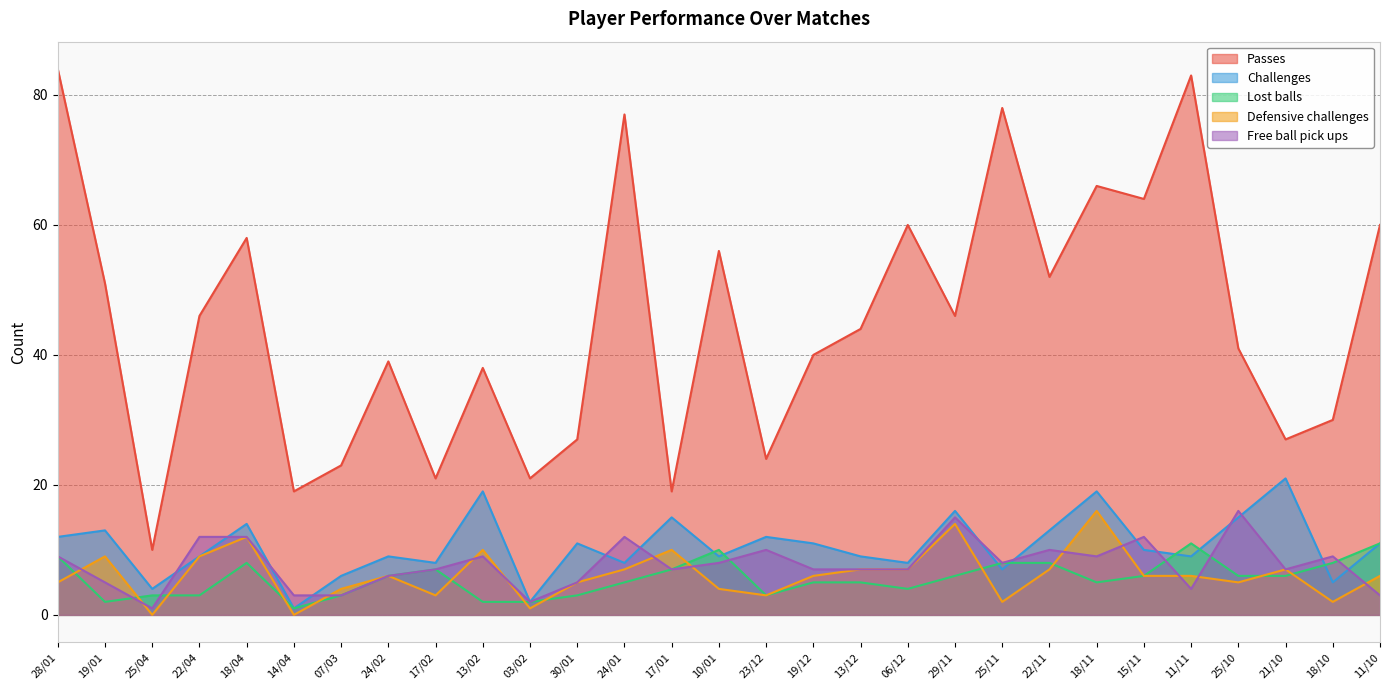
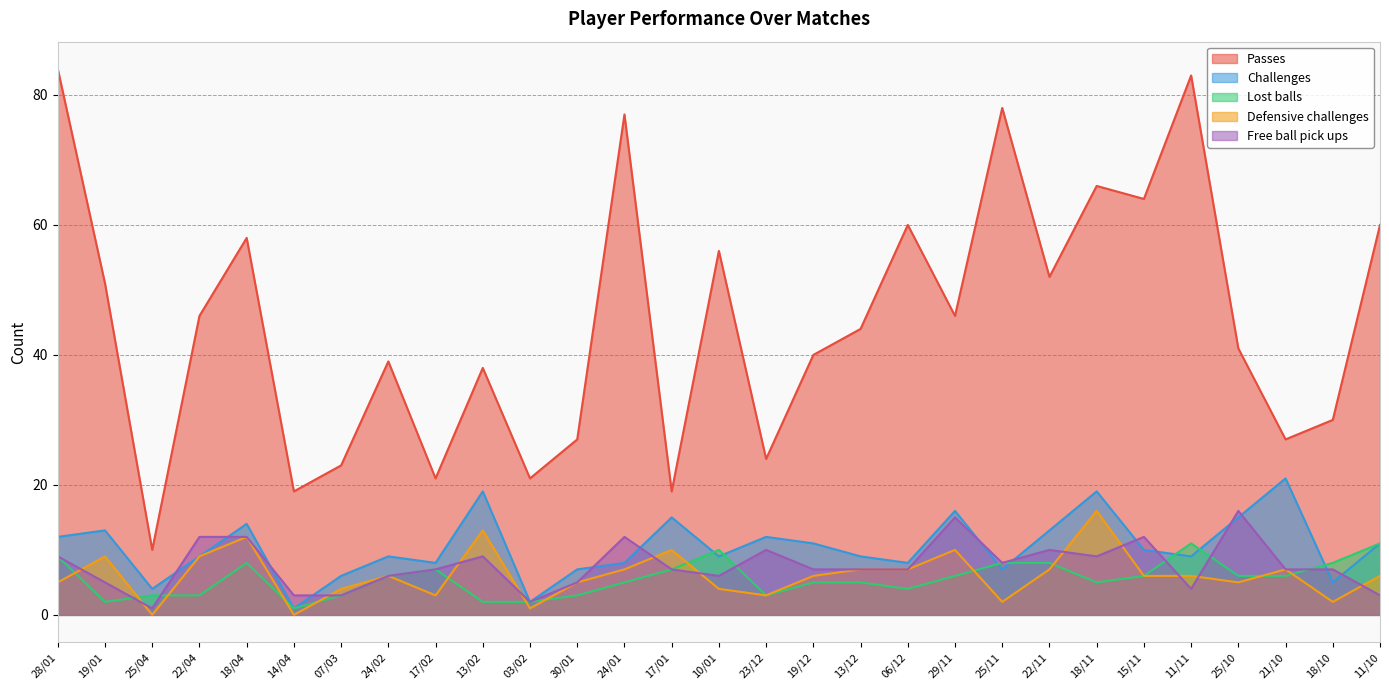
Defensive challenges, 13/02: 10 -> 13
Challenges, 30/01: 11 -> 7
Free ball pick ups, 10/01: 8 -> 6
Defensive challenges, 29/11: 14 -> 10
Free ball pick ups, 18/10: 9 -> 7
